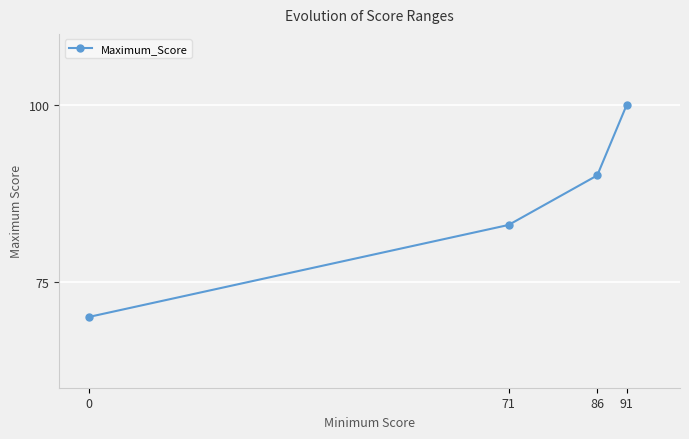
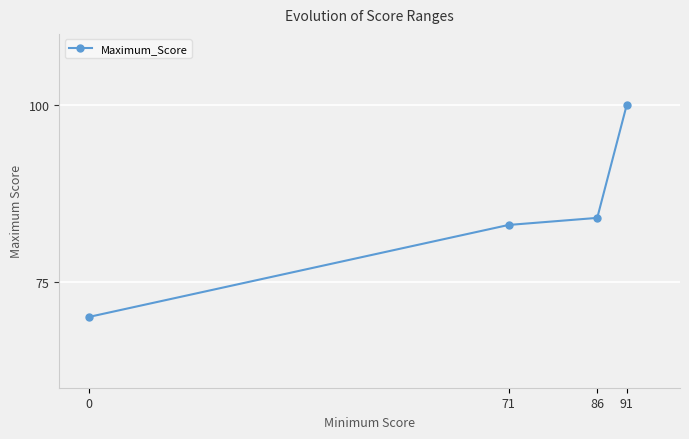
86: 90 -> 84
